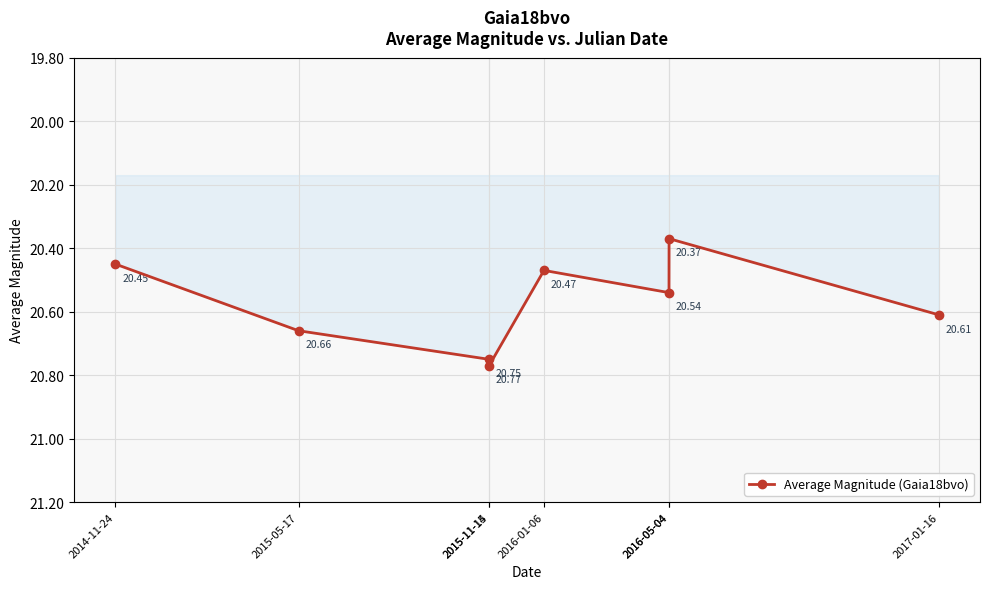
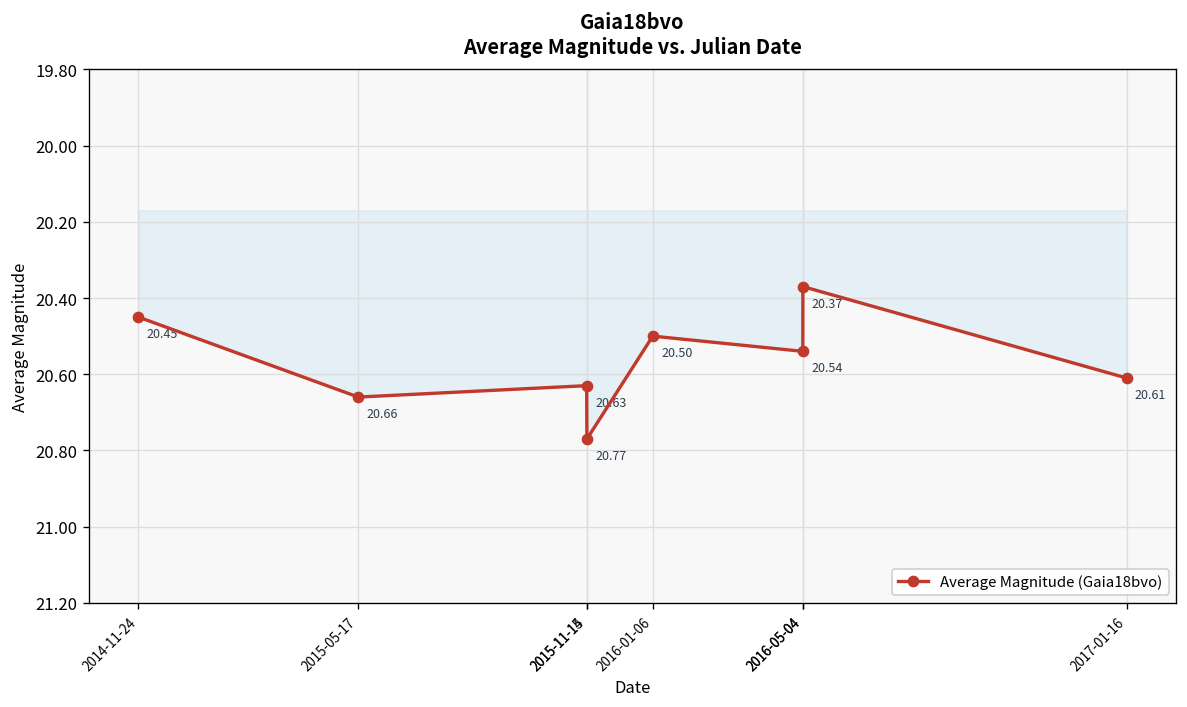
2015-11-14: 20.75 -> 20.63
2016-01-06: 20.47 -> 20.50
